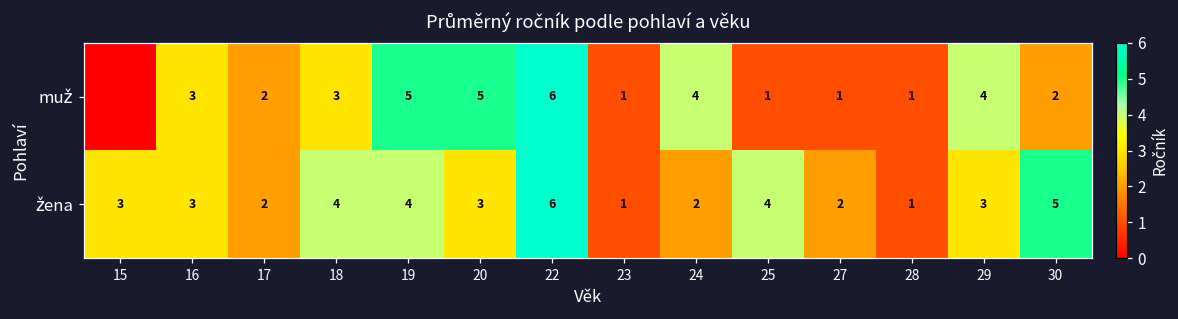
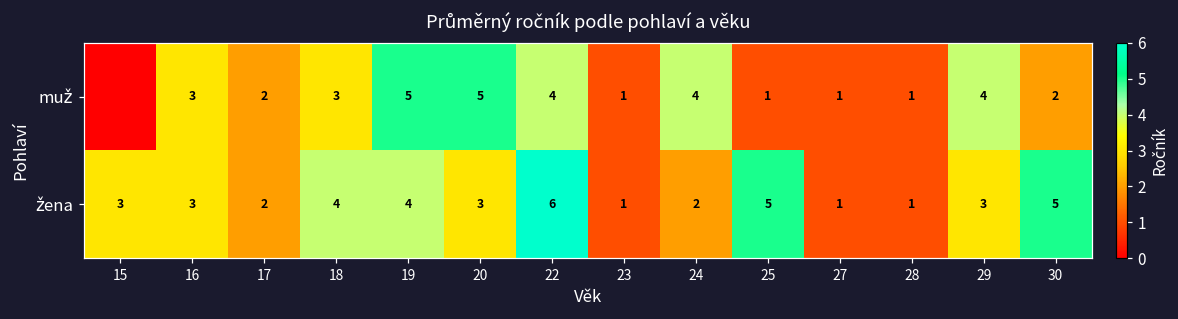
muž, 22: 6 -> 4
žena, 25: 4 -> 5
žena, 27: 2 -> 1
